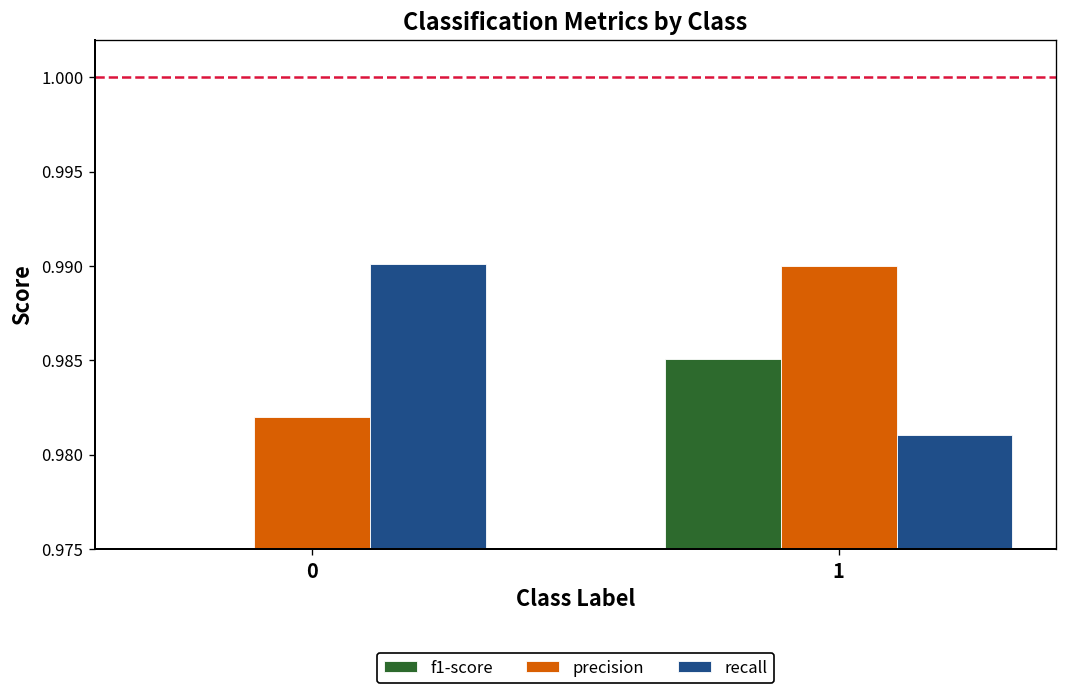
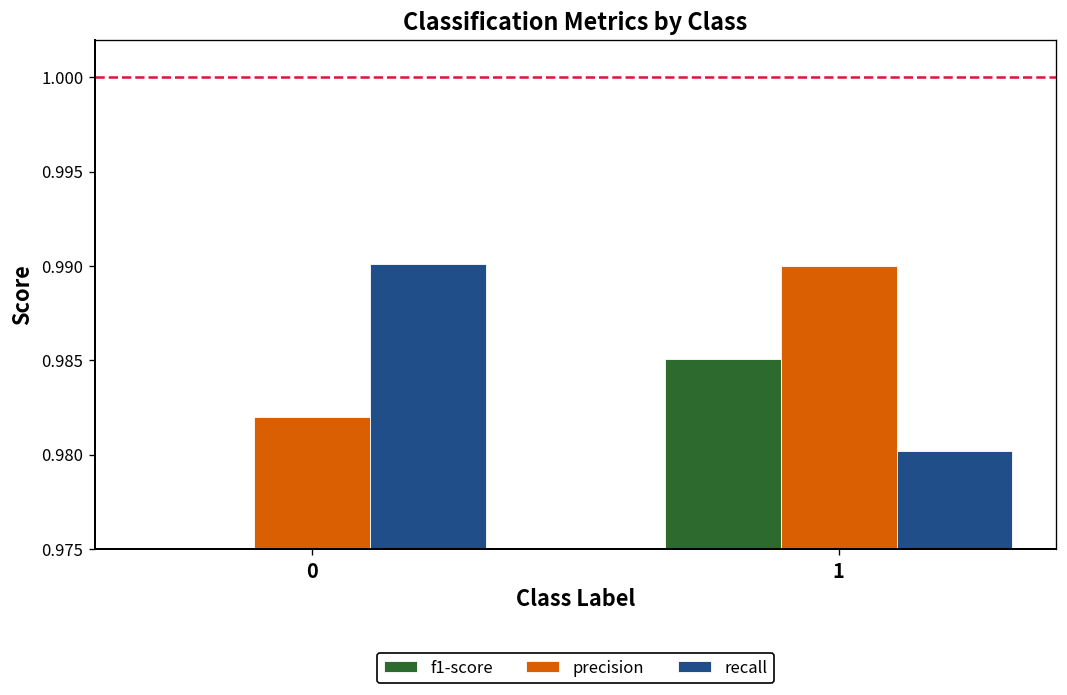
recall, 1: 0.9810 -> 0.9802
